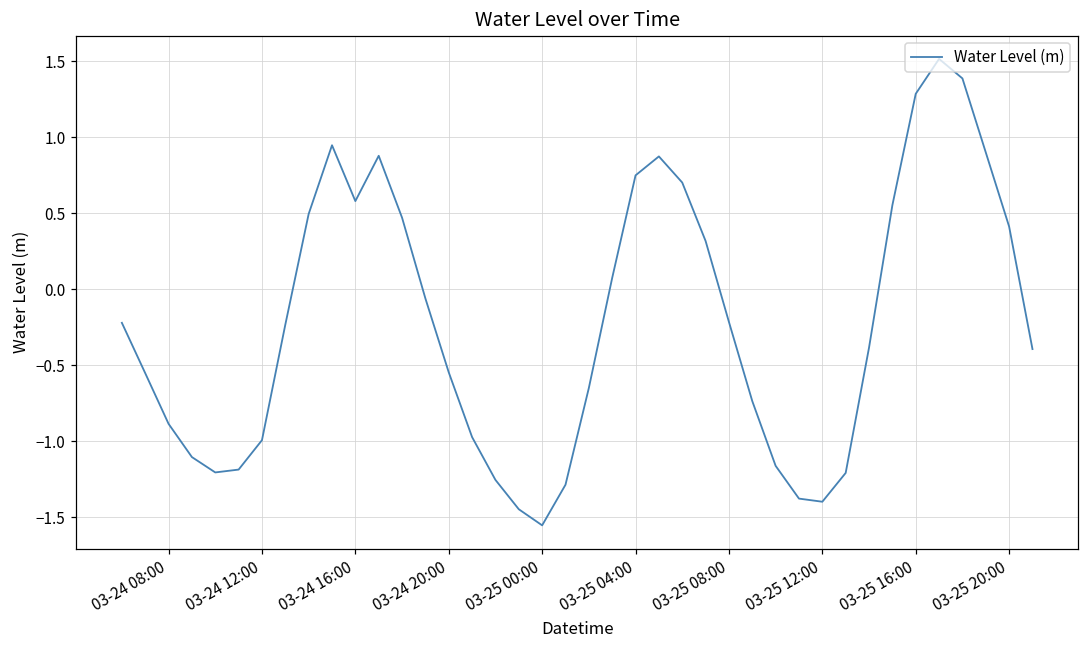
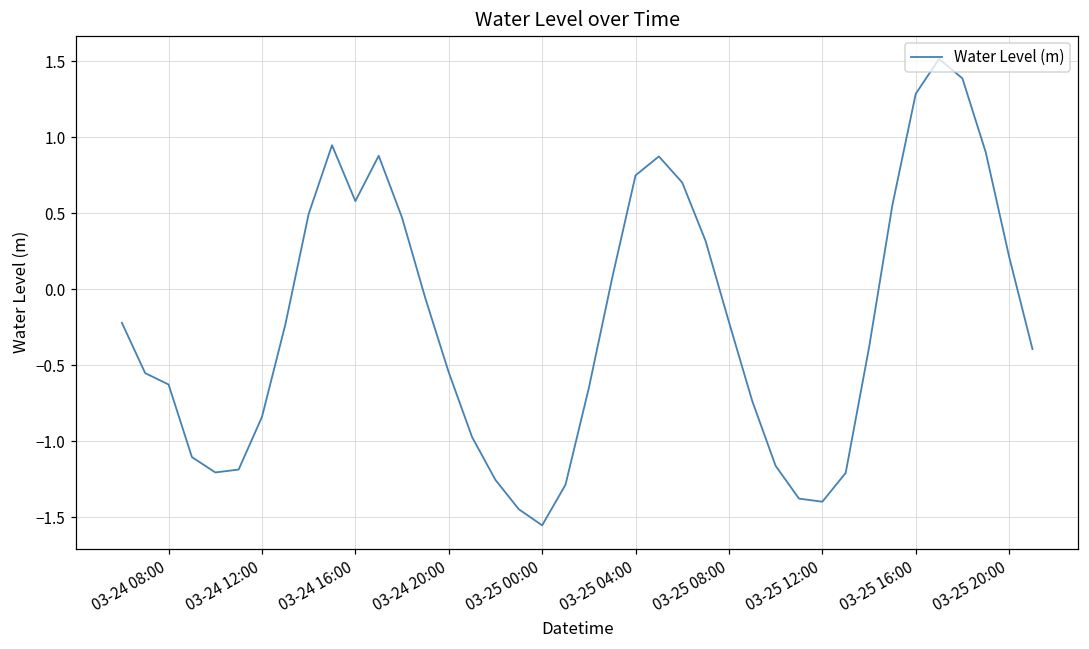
03-24 08:00: -0.88 -> -0.63
03-24 12:00: -0.99 -> -0.84
03-25 20:00: 0.41 -> 0.21
